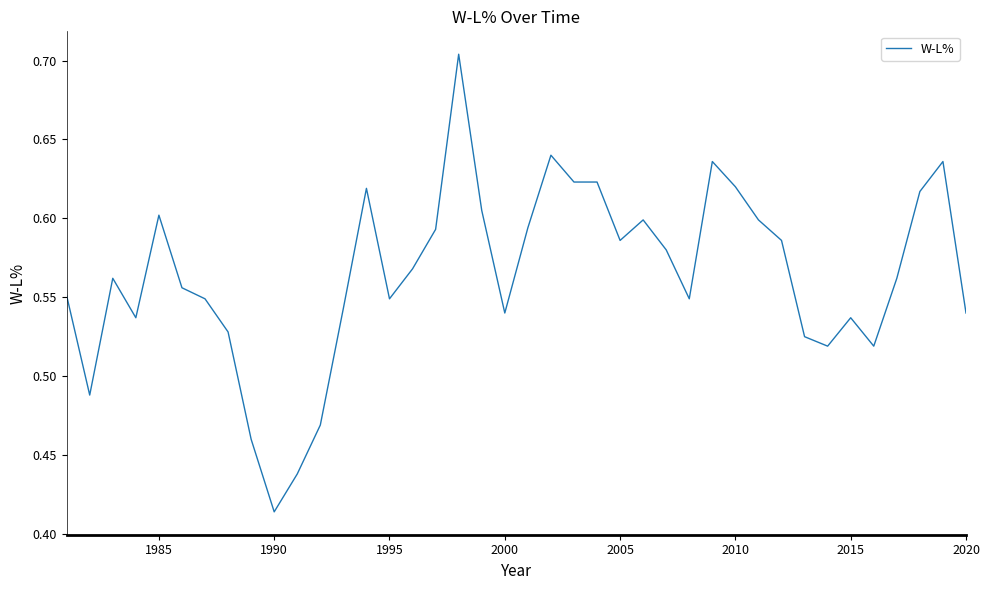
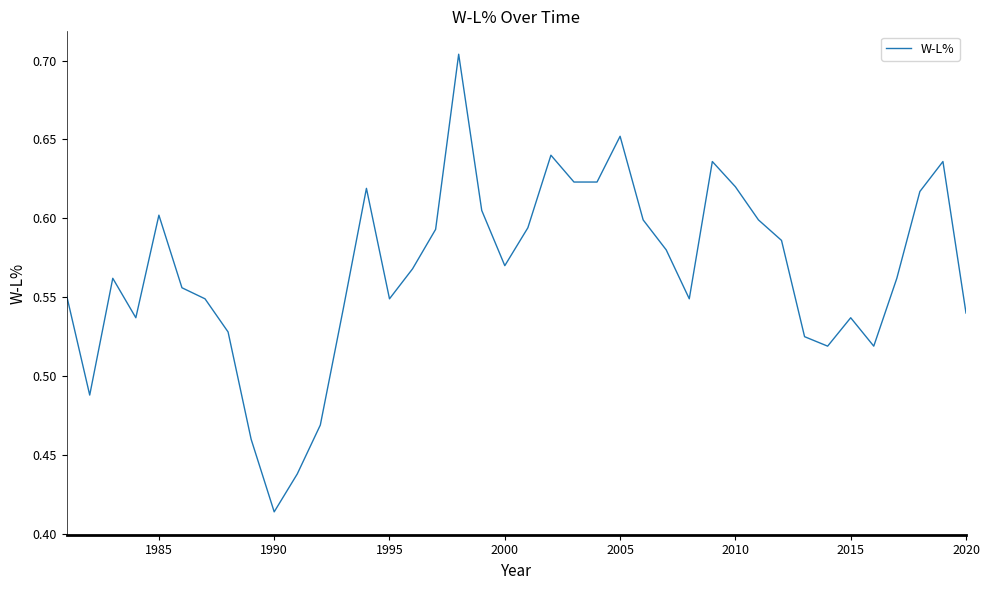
2000: 0.54 -> 0.57
2005: 0.586 -> 0.652
